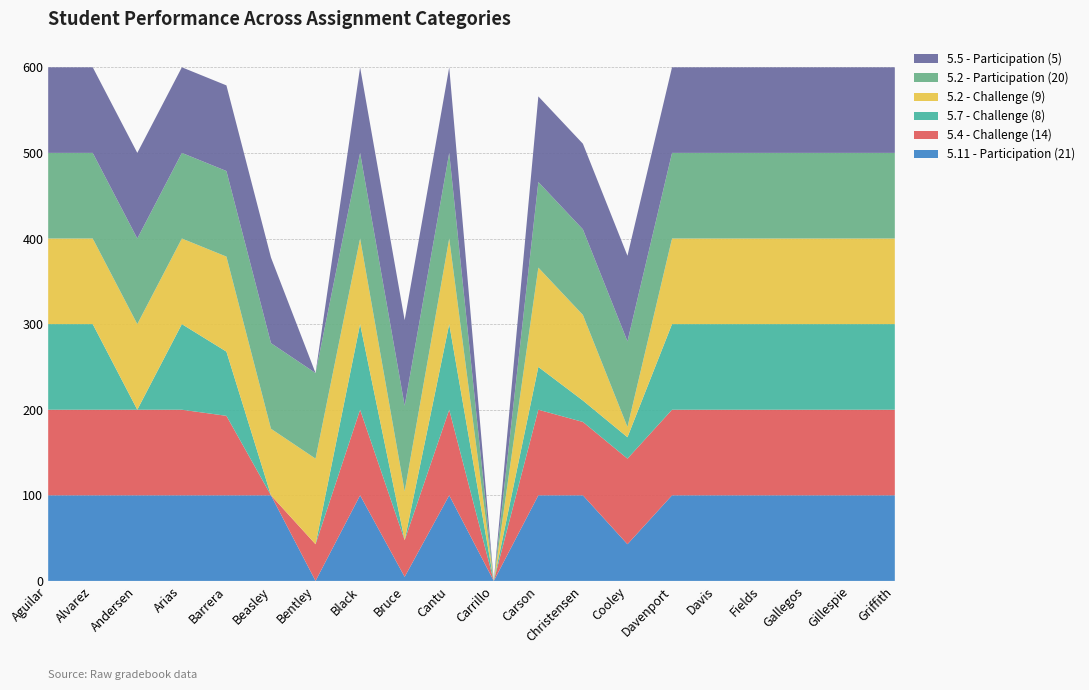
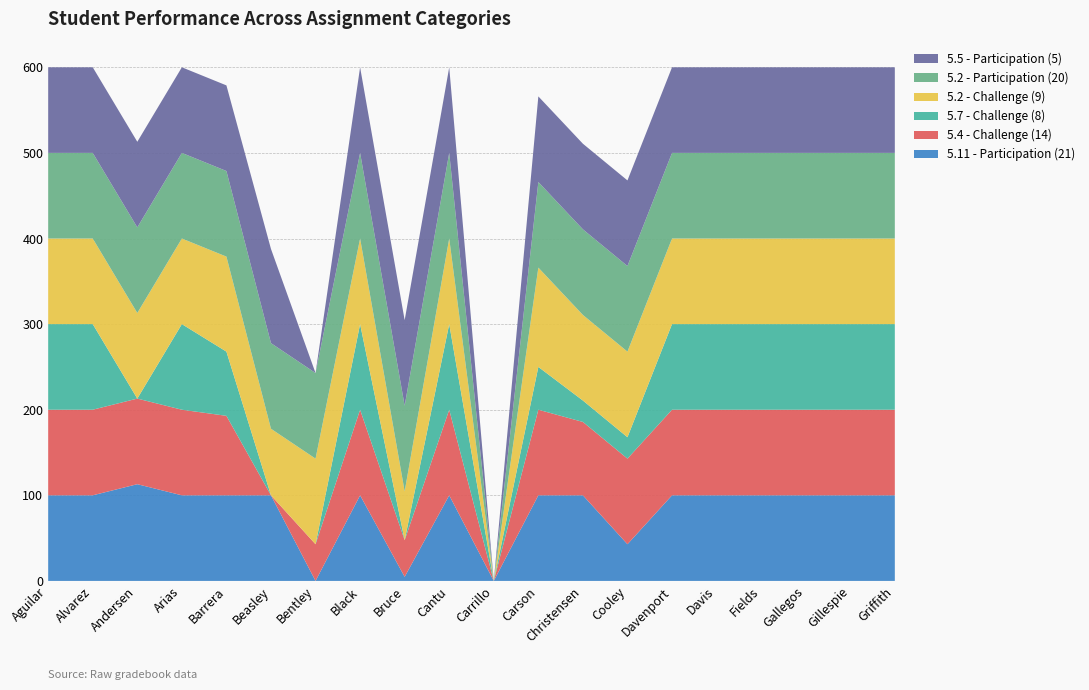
5.11 - Participation (21), Andersen: 100 -> 110
5.5 - Participation (5), Beasley: 100 -> 110
5.2 - Challenge (9), Cooley: 10 -> 100
